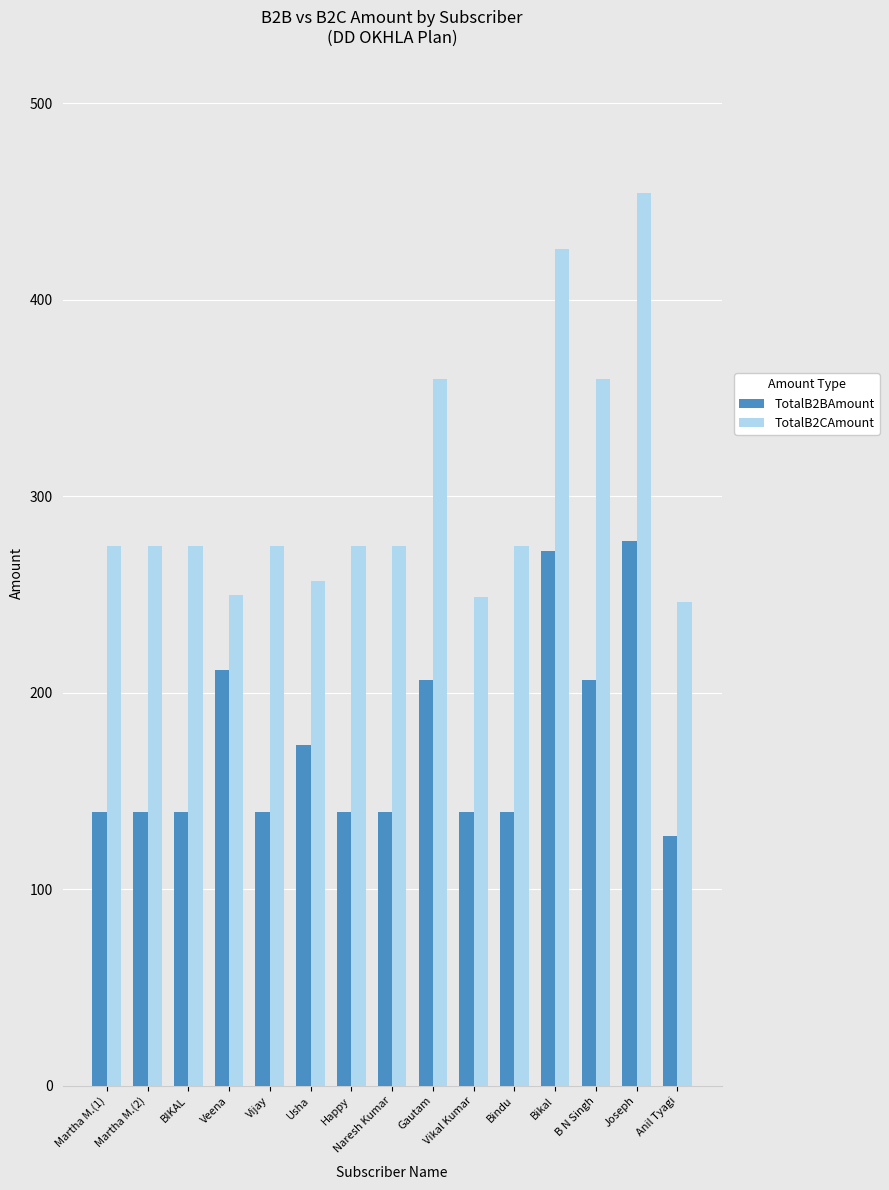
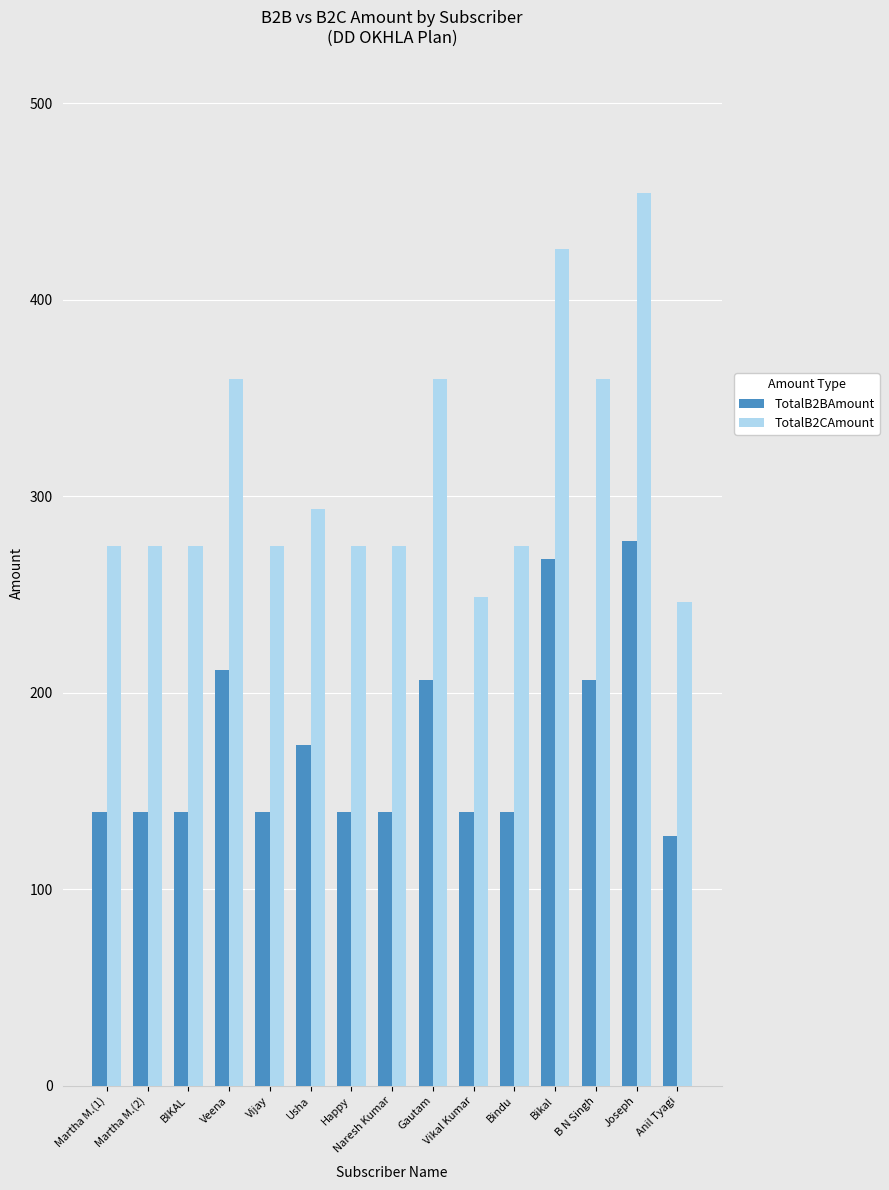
TotalB2CAmount, Veena: 250 -> 360
TotalB2CAmount, Usha: 257 -> 294
TotalB2BAmount, Bikal: 272 -> 268
